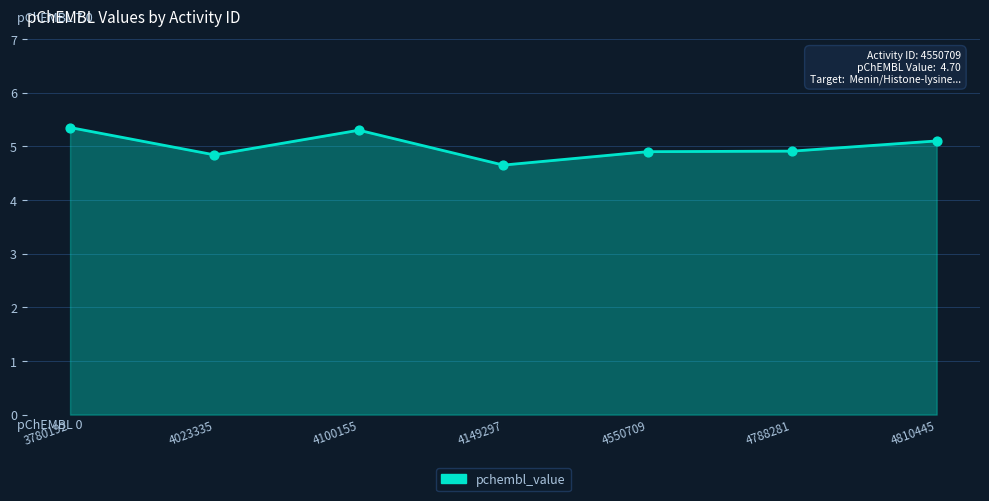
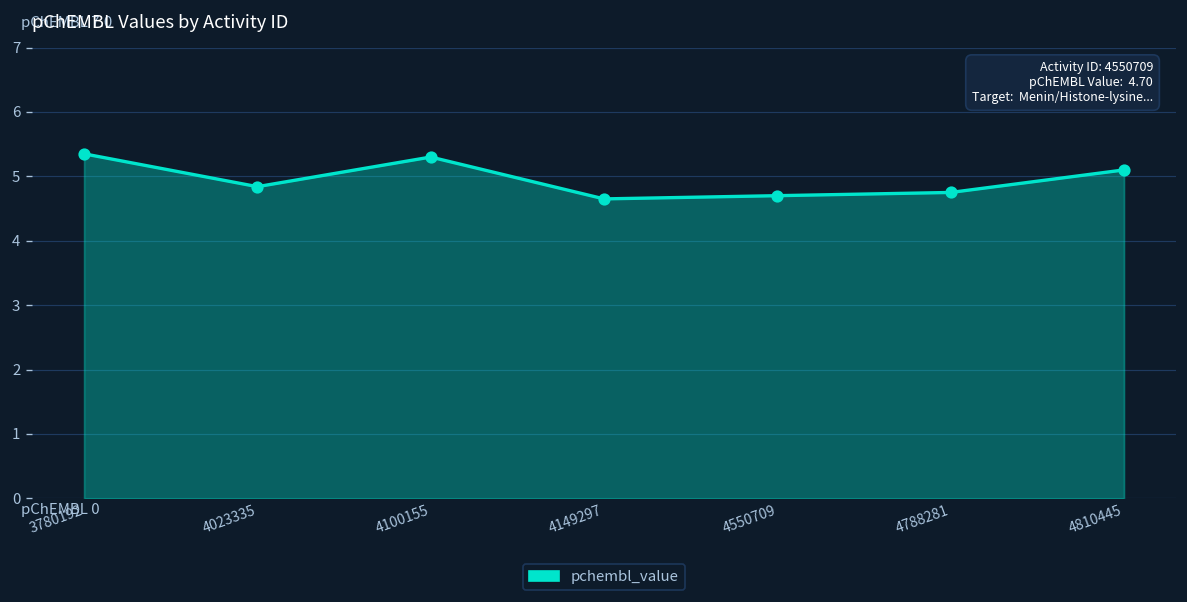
4550709: 4.9 -> 4.7
4788281: 4.9 -> 4.8
